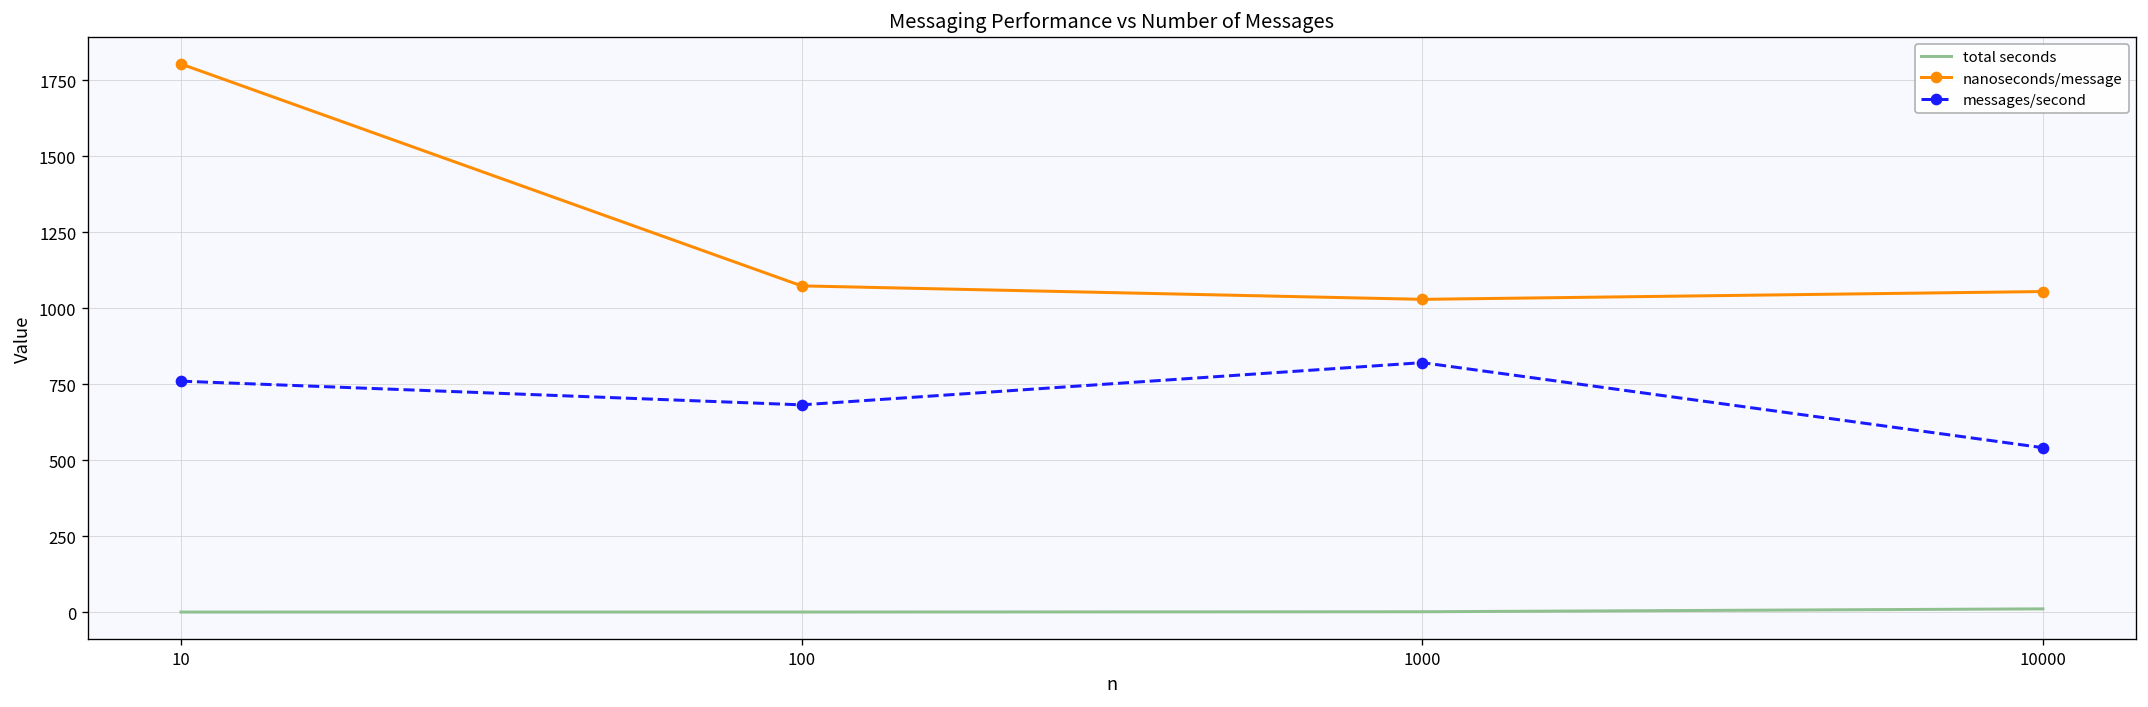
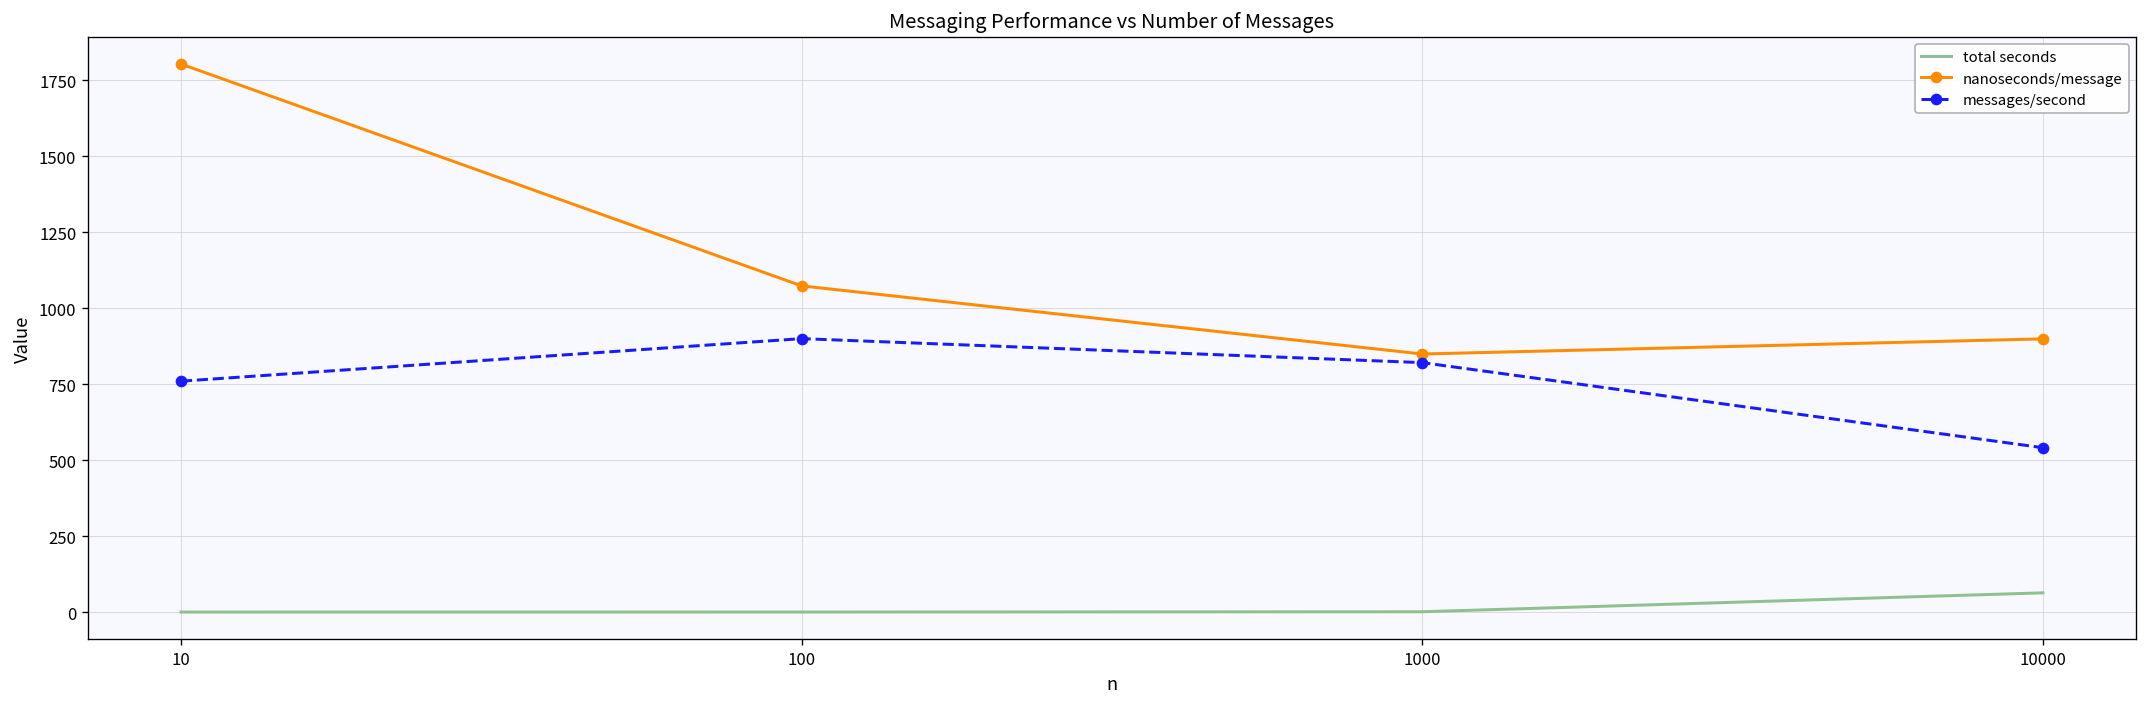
messages/second, 100: 680 -> 900
nanoseconds/message, 1000: 1030 -> 850
total seconds, 10000: 10 -> 60
nanoseconds/message, 10000: 1050 -> 900
